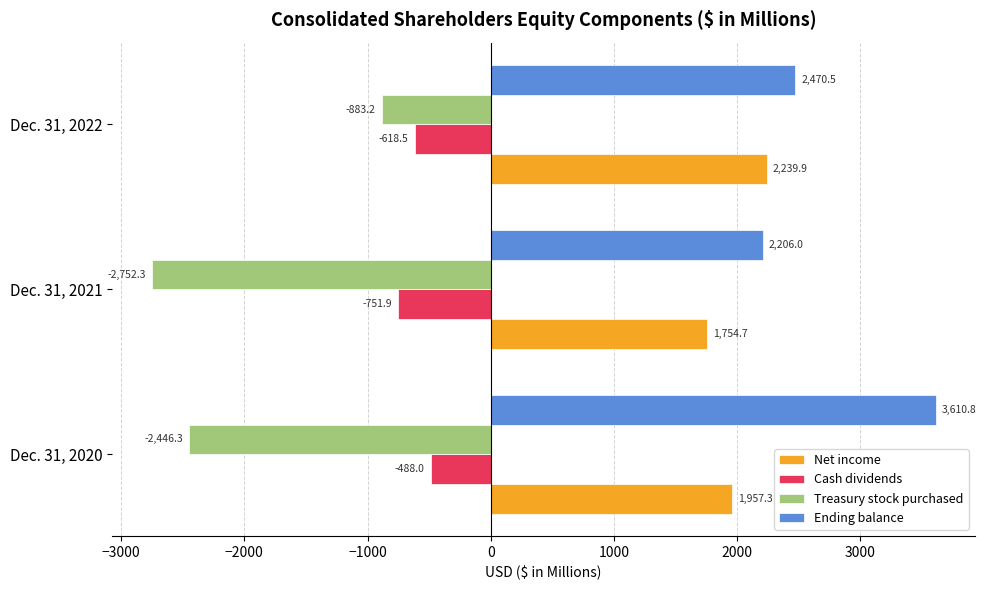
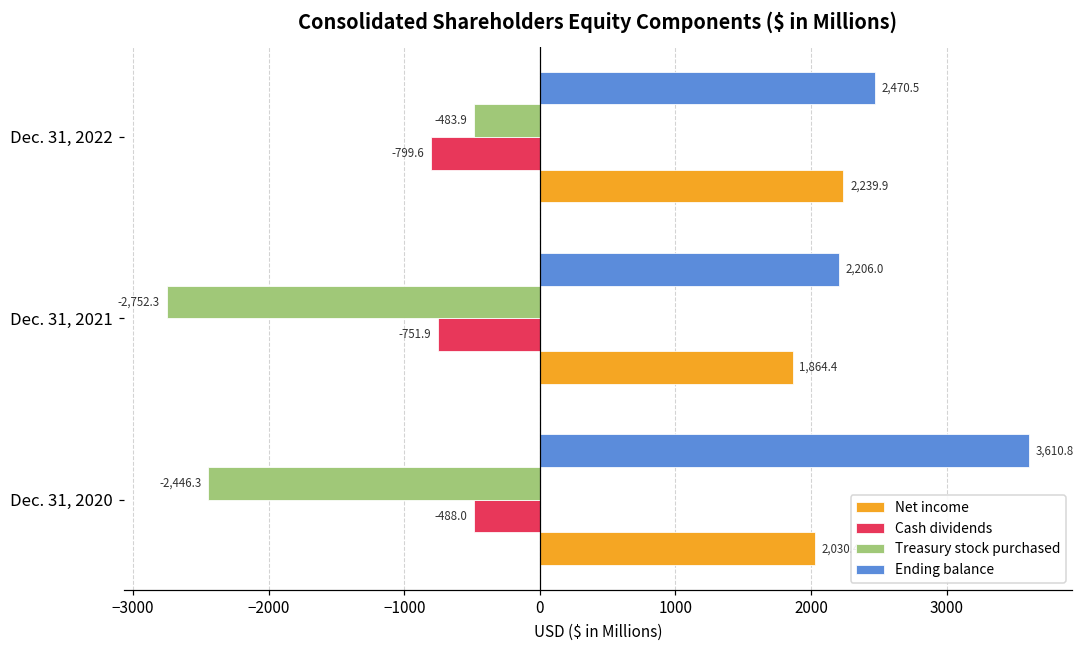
Treasury stock purchased, Dec. 31, 2022: -883.2 -> -483.9
Cash dividends, Dec. 31, 2022: -618.5 -> -799.6
Net income, Dec. 31, 2021: 1,754.7 -> 1,864.4
Net income, Dec. 31, 2020: 1960 -> 2030
